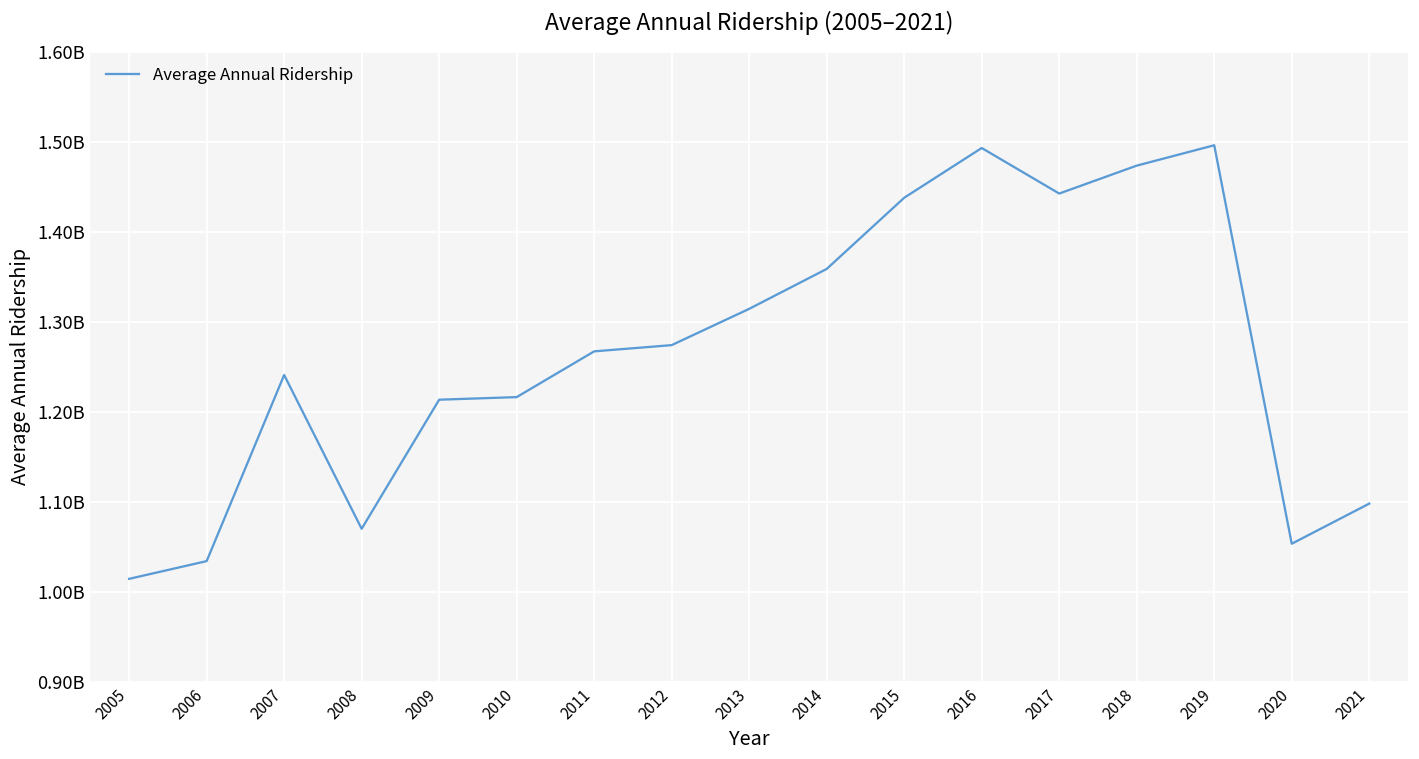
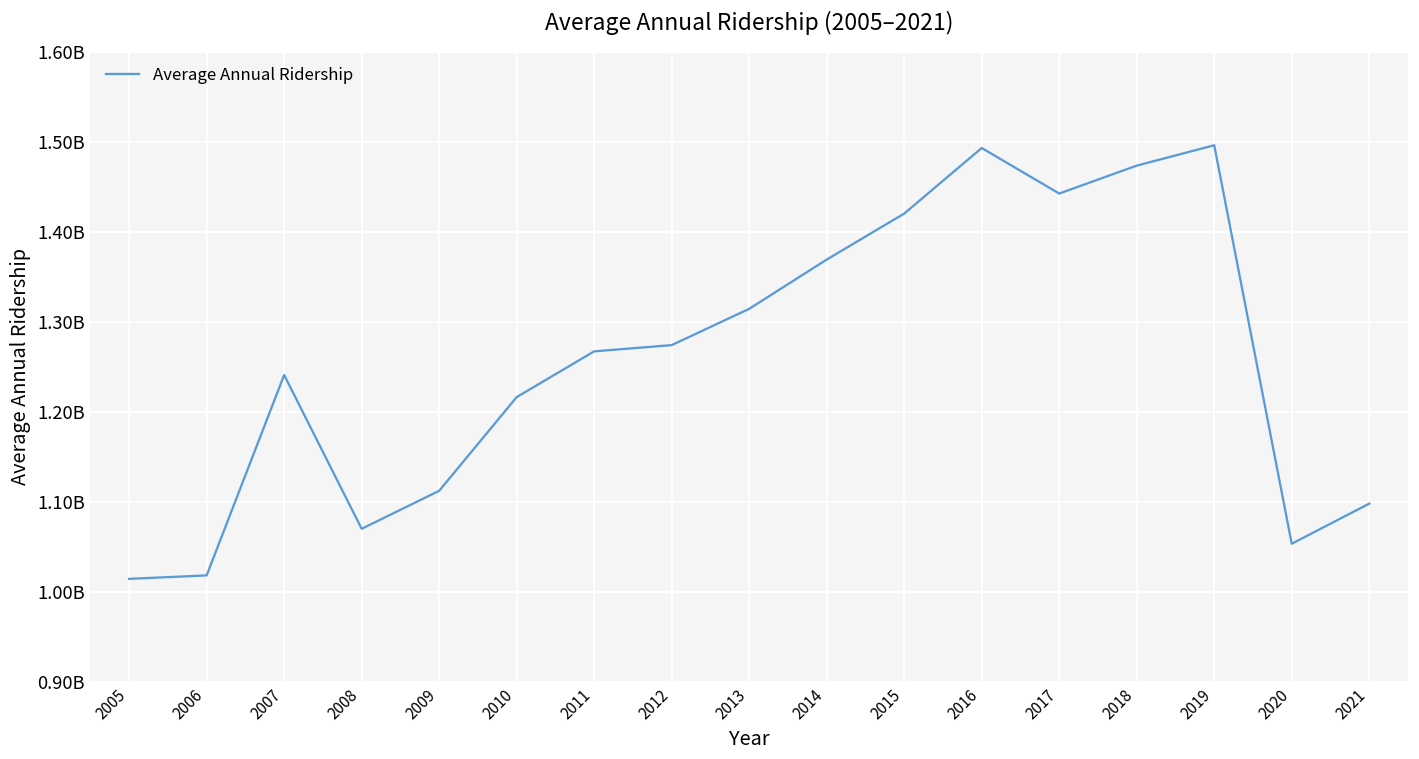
2006: 1030000000 -> 1020000000
2009: 1210000000 -> 1110000000
2014: 1360000000 -> 1370000000
2015: 1440000000 -> 1420000000
